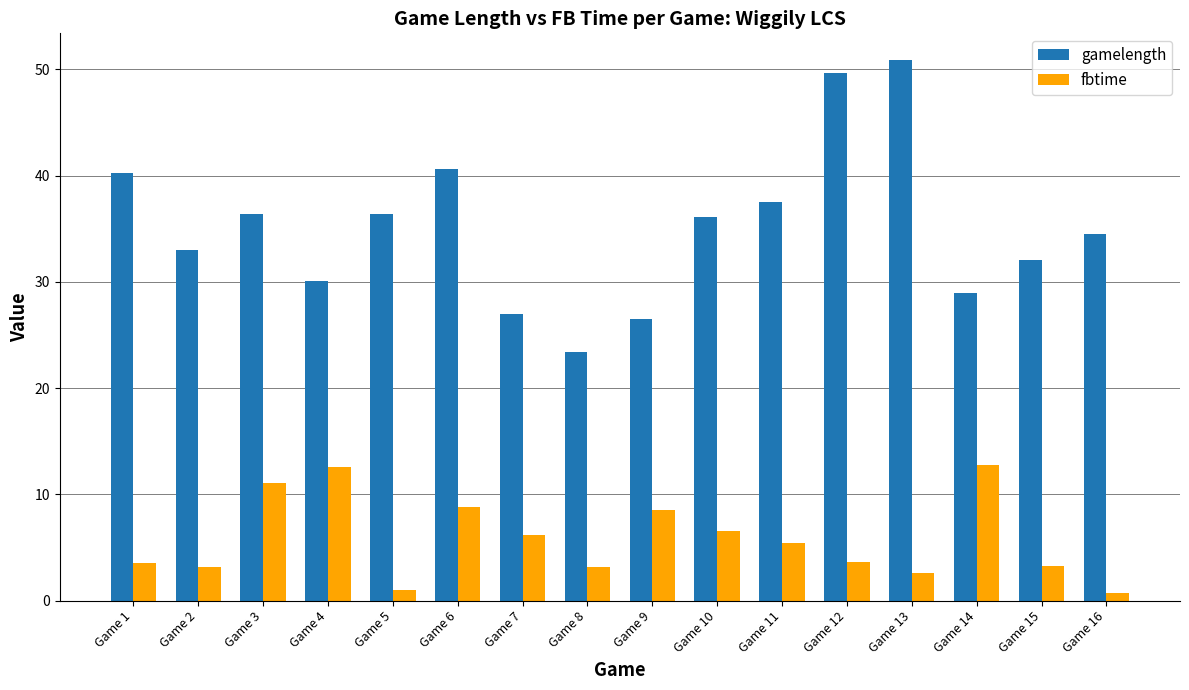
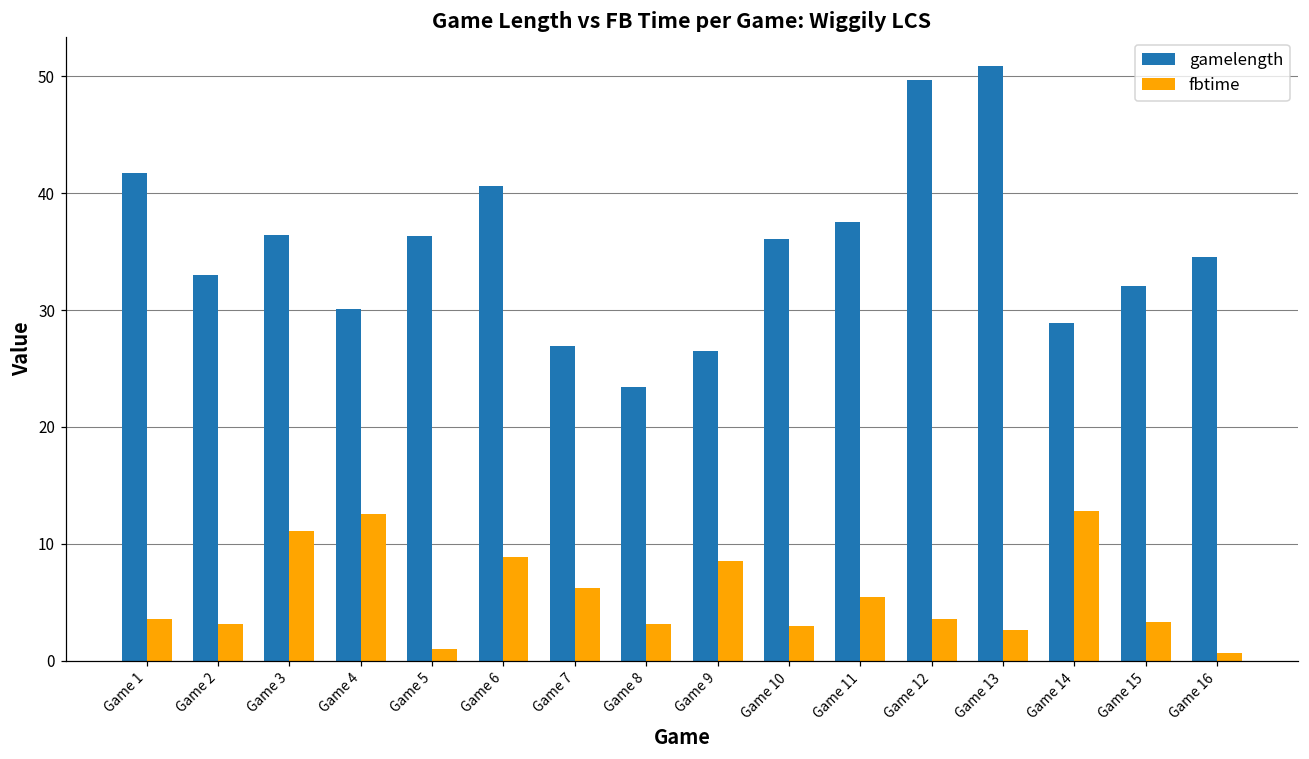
gamelength, Game 1: 40.2 -> 41.8
fbtime, Game 10: 6.5 -> 3.0
